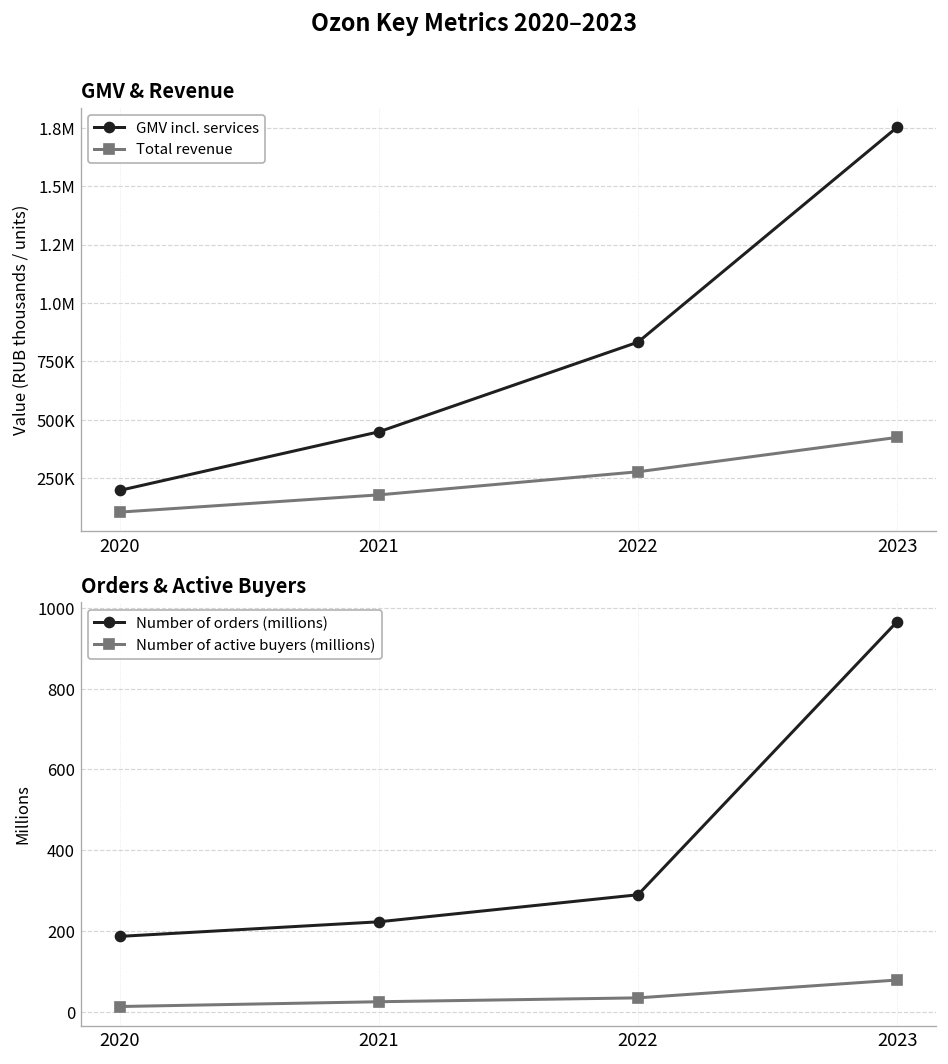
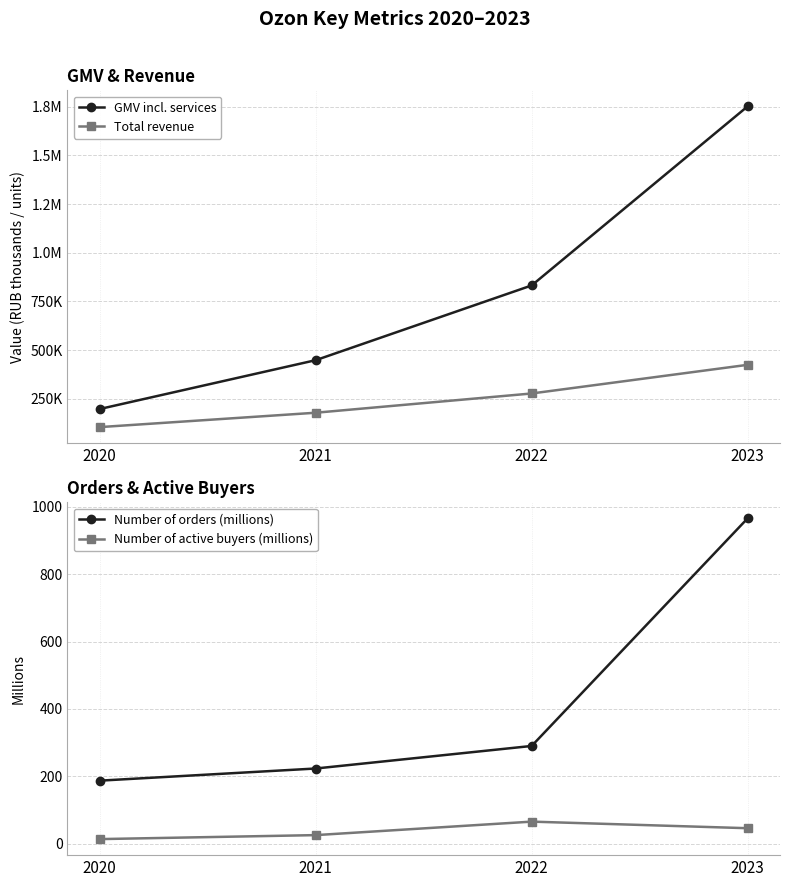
Orders & Active Buyers, Number of active buyers (millions), 2022: 40 -> 70
Orders & Active Buyers, Number of active buyers (millions), 2023: 80 -> 50
